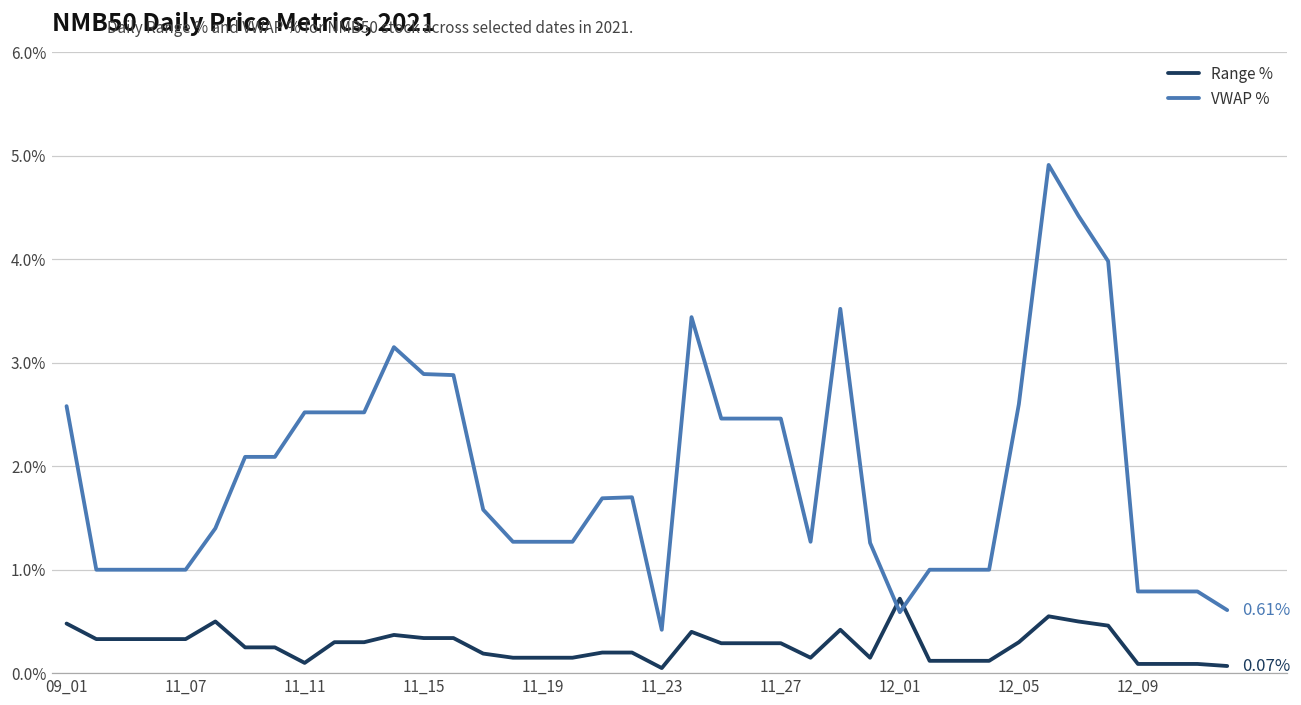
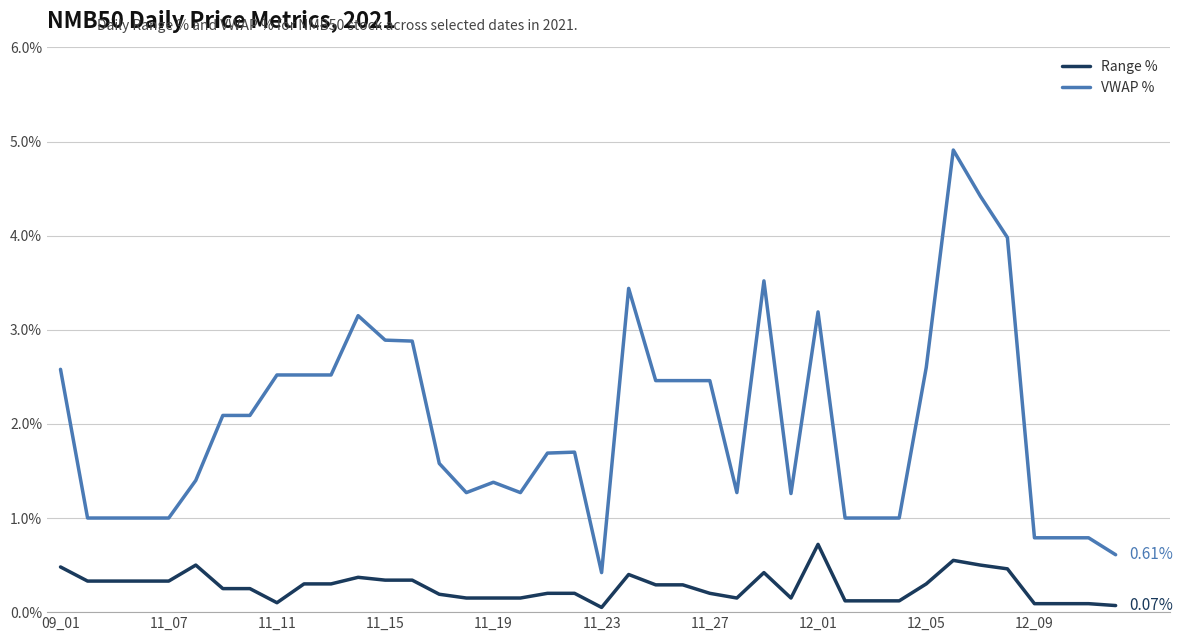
VWAP %, 11_19: 1.3% -> 1.4%
Range %, 11_27: 0.3% -> 0.2%
VWAP %, 12_01: 0.6% -> 3.2%
